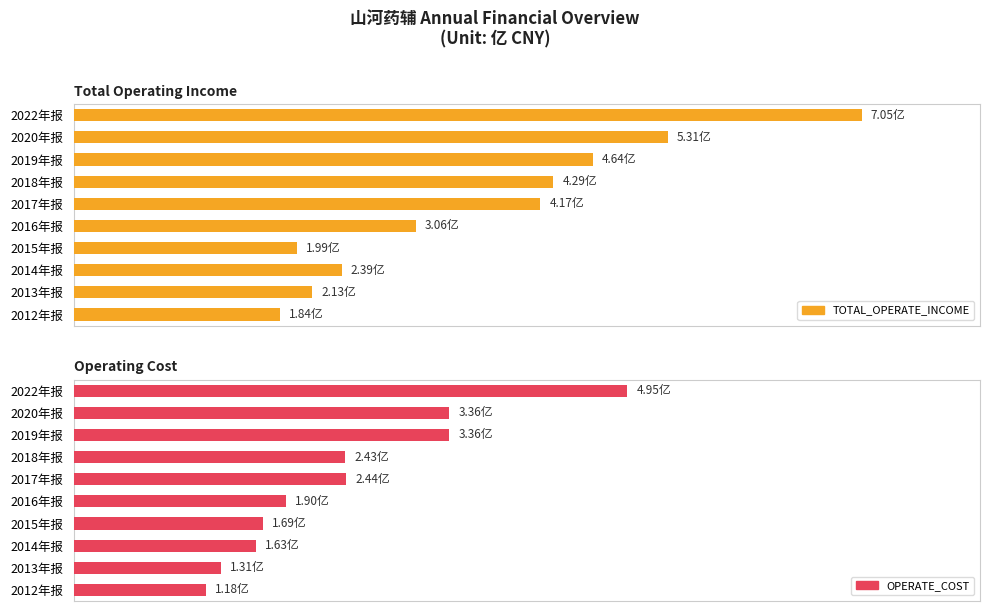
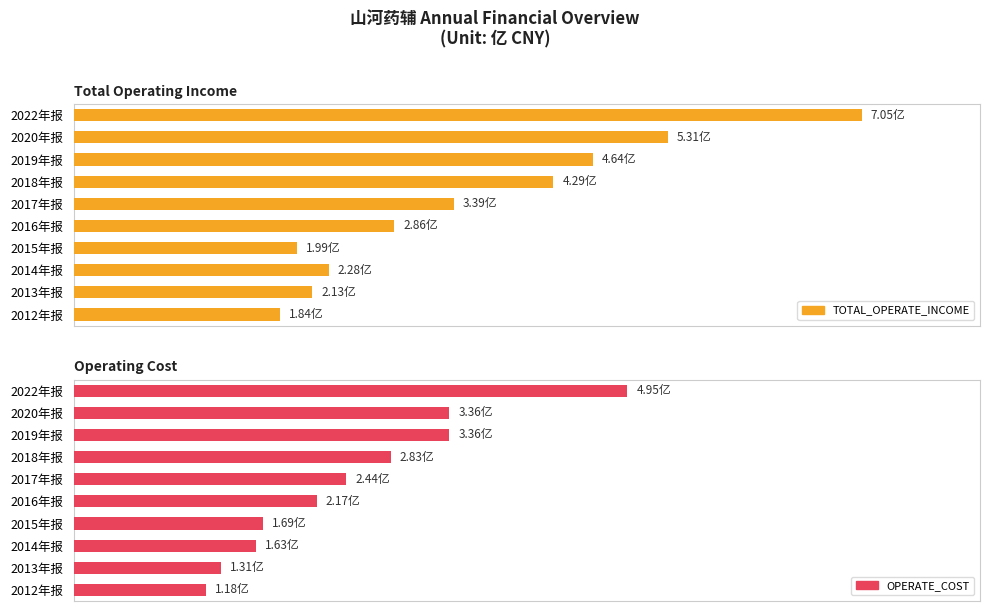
Total Operating Income, 2017年报: 4.17亿 -> 3.39亿
Total Operating Income, 2016年报: 3.06亿 -> 2.86亿
Total Operating Income, 2014年报: 2.39亿 -> 2.28亿
Operating Cost, 2018年报: 2.43亿 -> 2.83亿
Operating Cost, 2016年报: 1.90亿 -> 2.17亿
